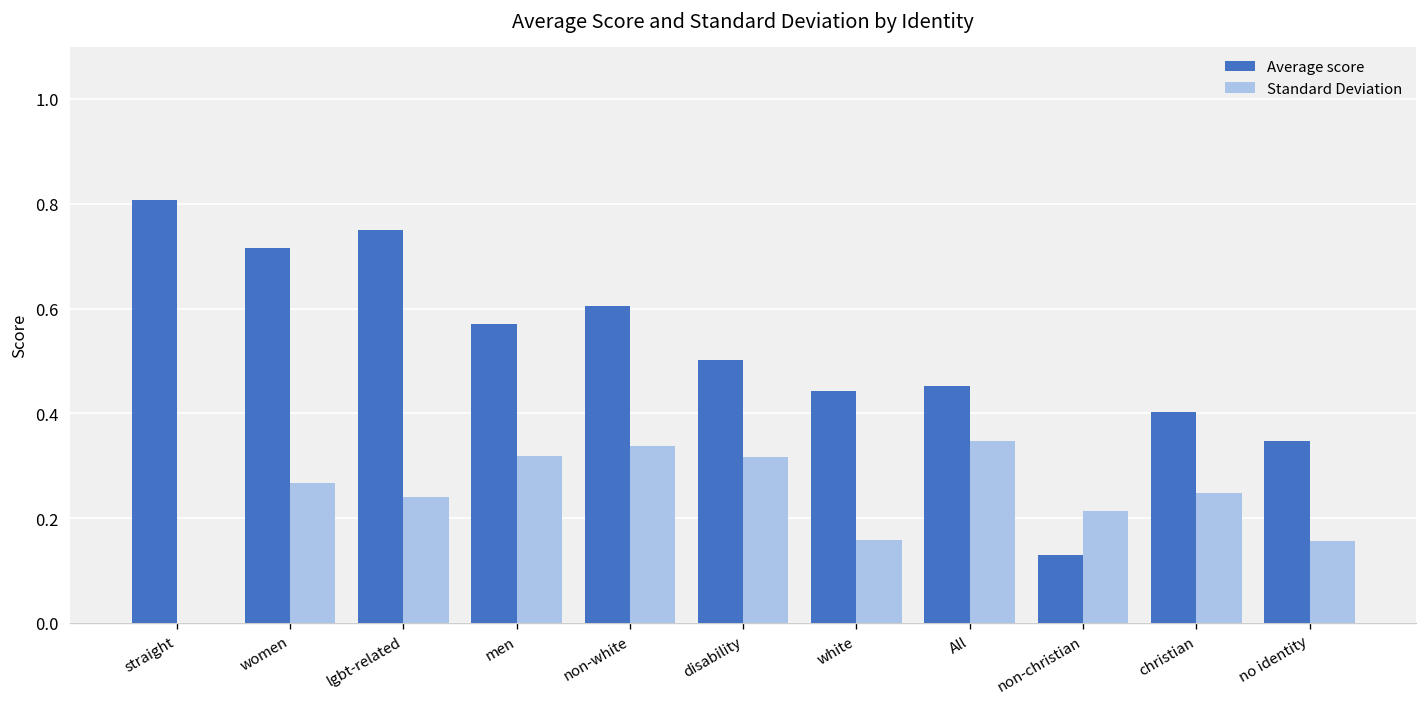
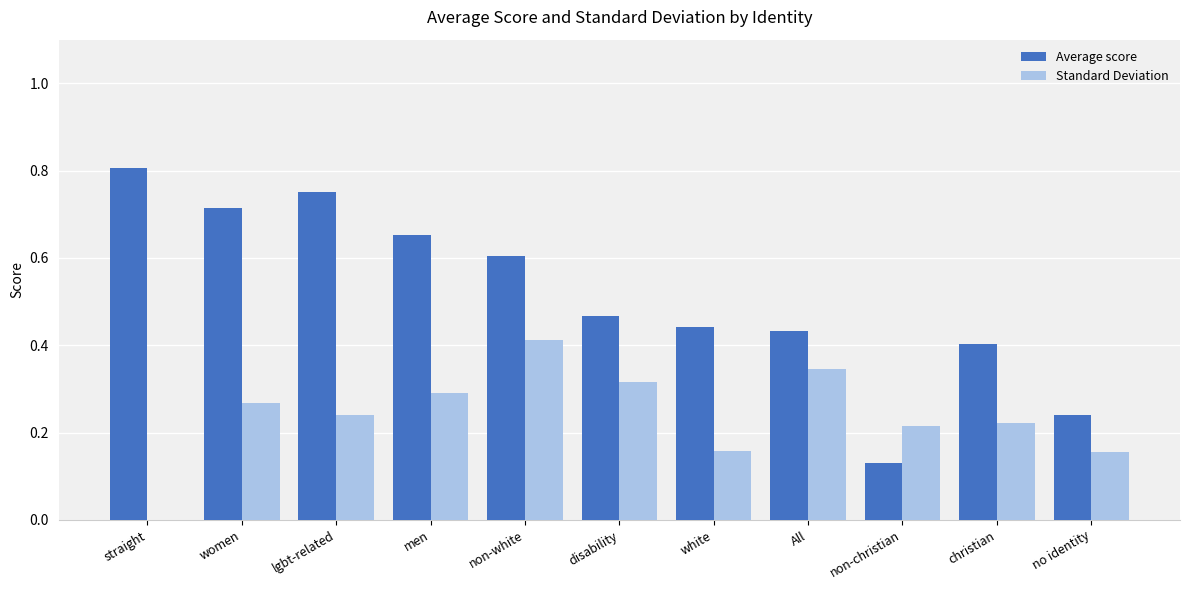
Average score, men: 0.57 -> 0.65
Standard Deviation, men: 0.32 -> 0.29
Standard Deviation, non-white: 0.34 -> 0.41
Average score, disability: 0.50 -> 0.47
Average score, All: 0.45 -> 0.43
Standard Deviation, christian: 0.25 -> 0.22
Average score, no identity: 0.35 -> 0.24
